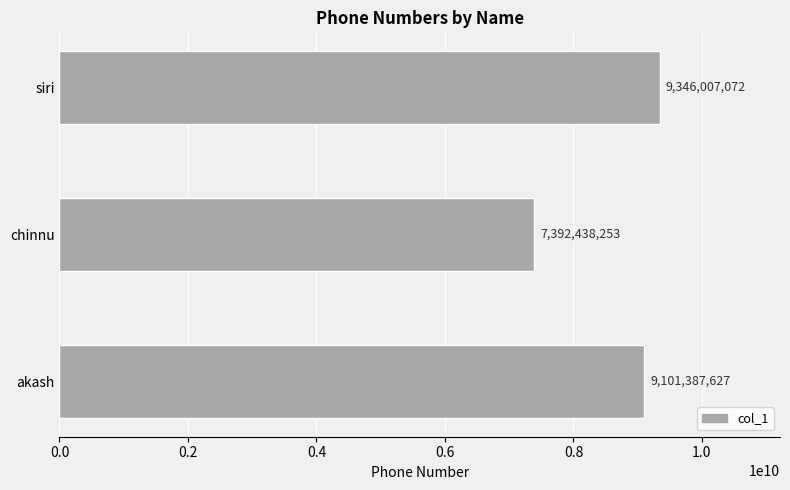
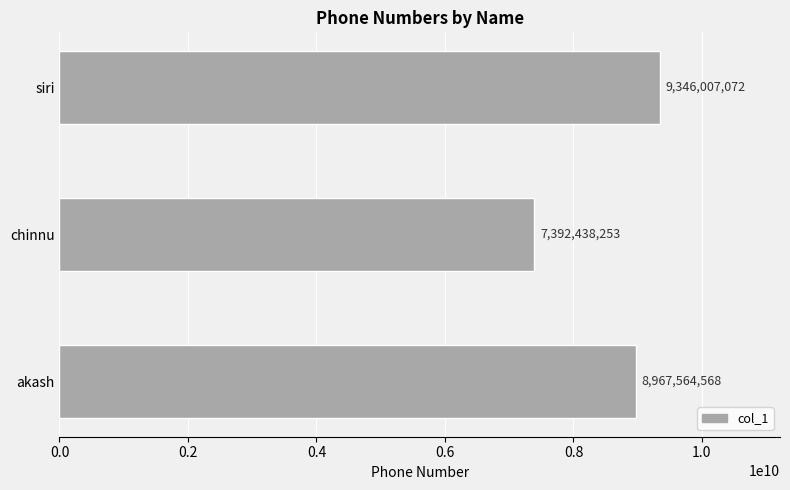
akash: 9,101,387,627 -> 8,967,564,568
